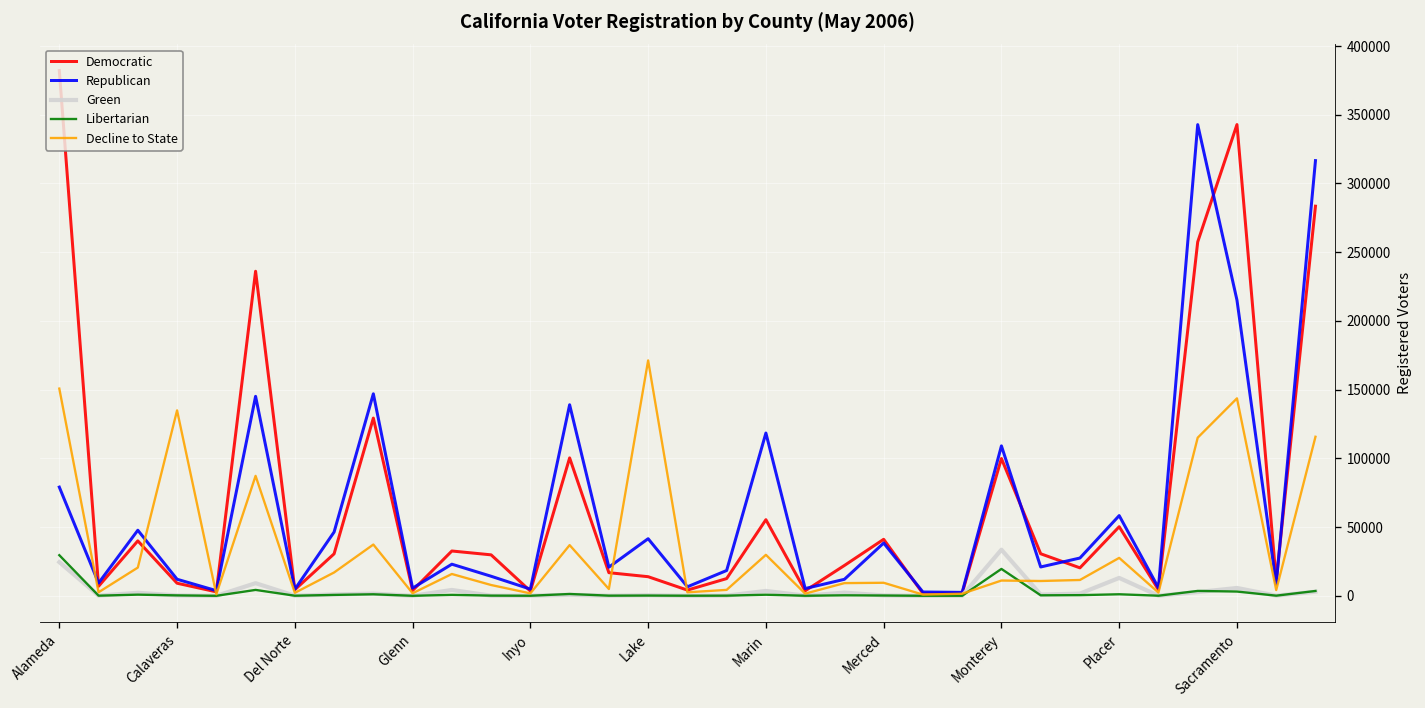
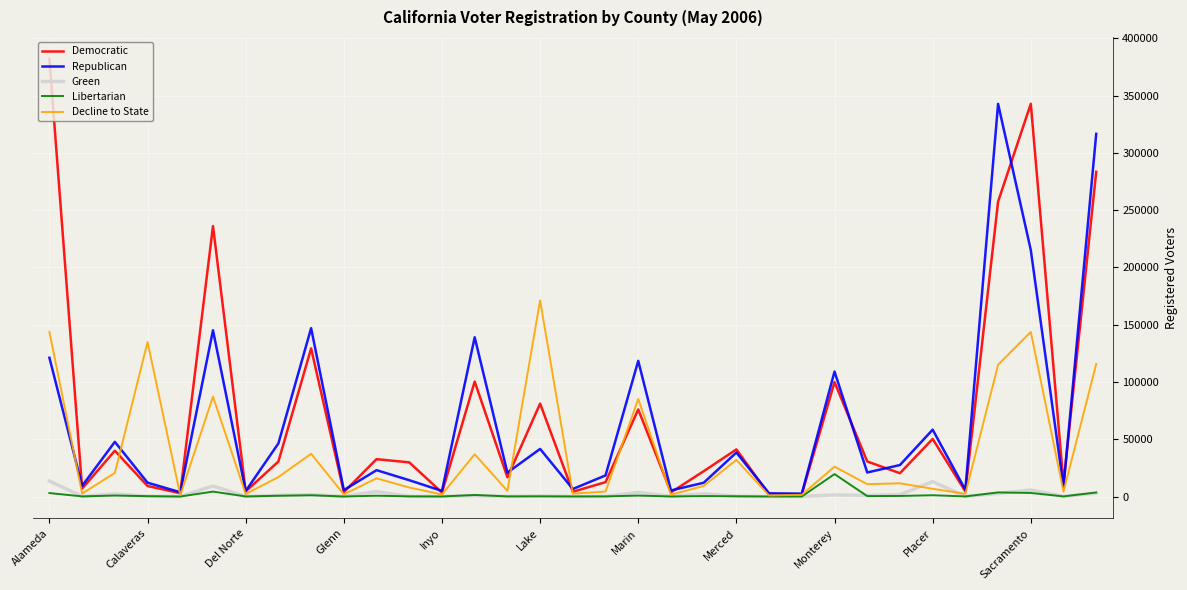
Republican, Alameda: 79000 -> 121000
Green, Alameda: 25000 -> 14000
Libertarian, Alameda: 30000 -> 3000
Decline to State, Alameda: 151000 -> 144000
Democratic, Lake: 14000 -> 81000
Democratic, Marin: 55000 -> 76000
Decline to State, Marin: 30000 -> 85000
Decline to State, Merced: 10000 -> 32000
Green, Monterey: 34000 -> 1000
Decline to State, Monterey: 11000 -> 26000
Decline to State, Placer: 28000 -> 7000
